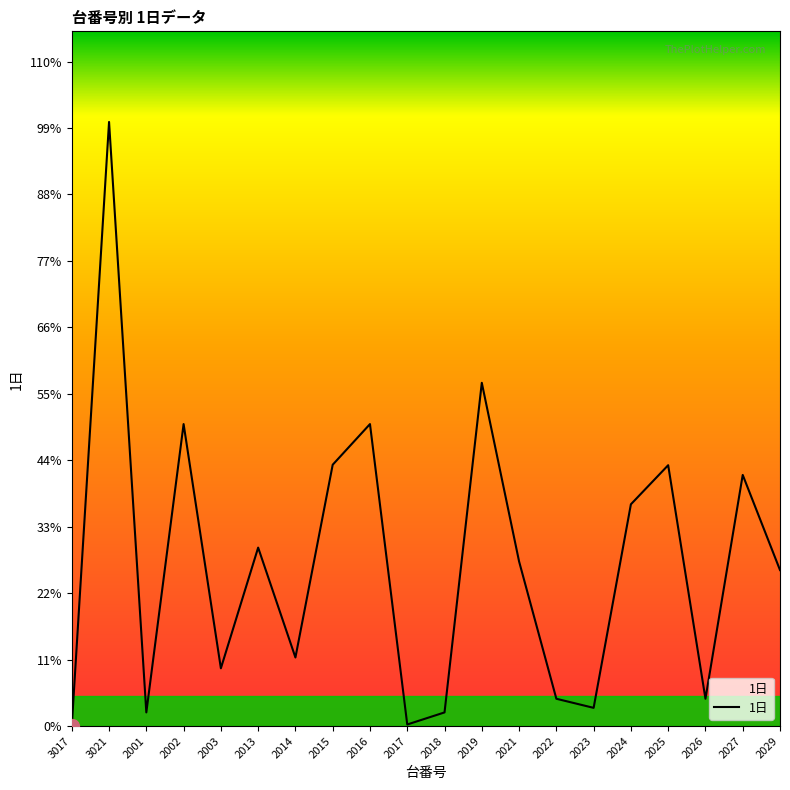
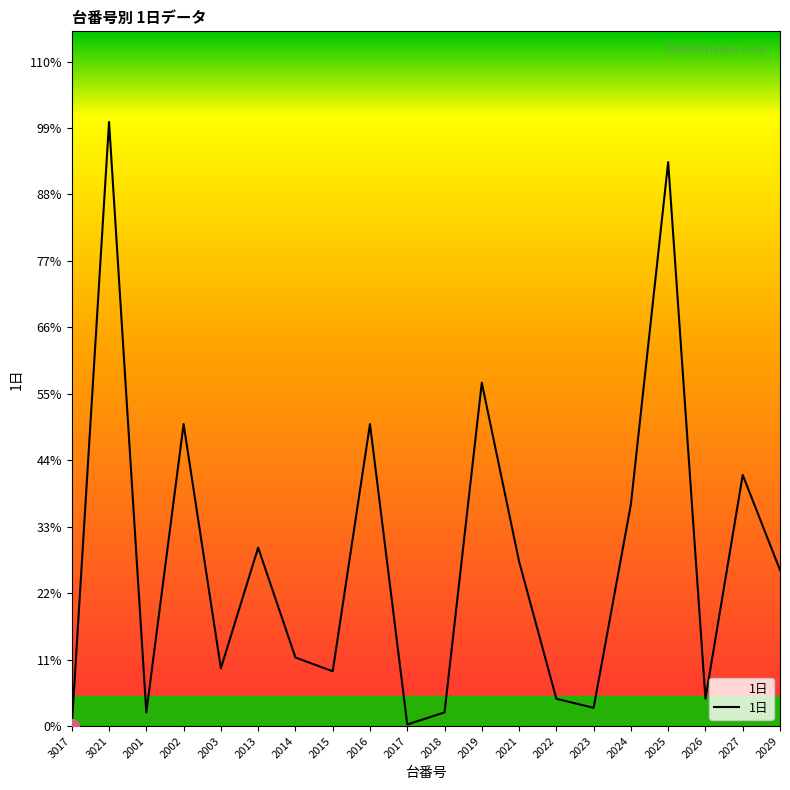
1日, 2015: 43% -> 9%
1日, 2025: 43% -> 93%
